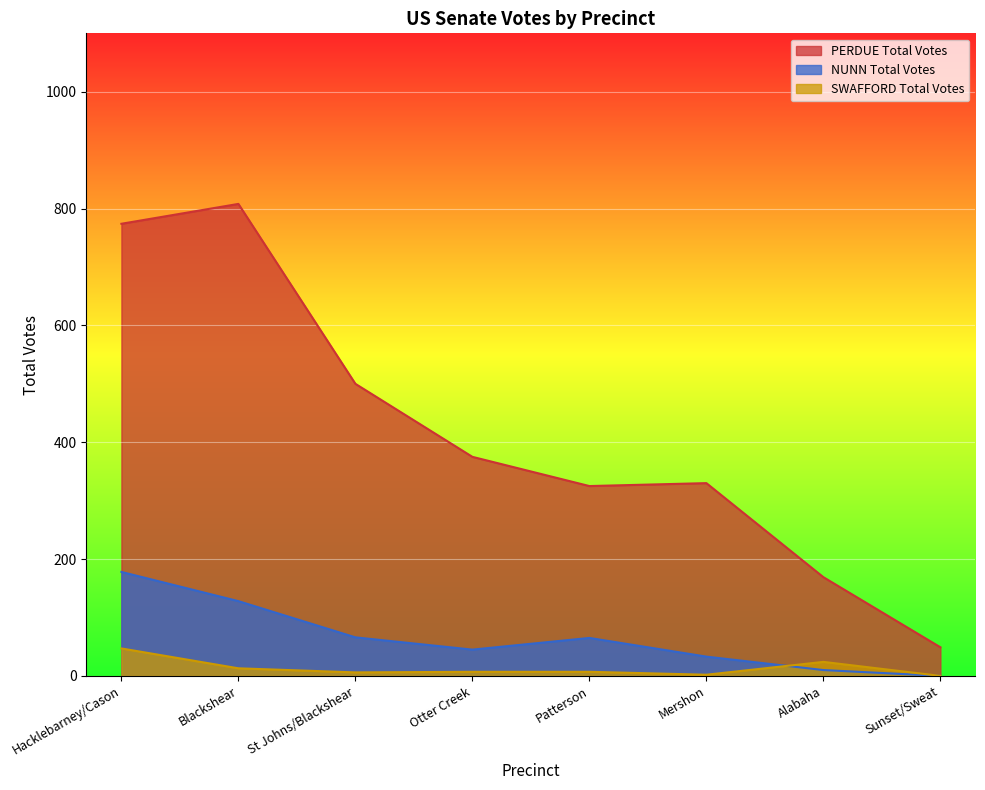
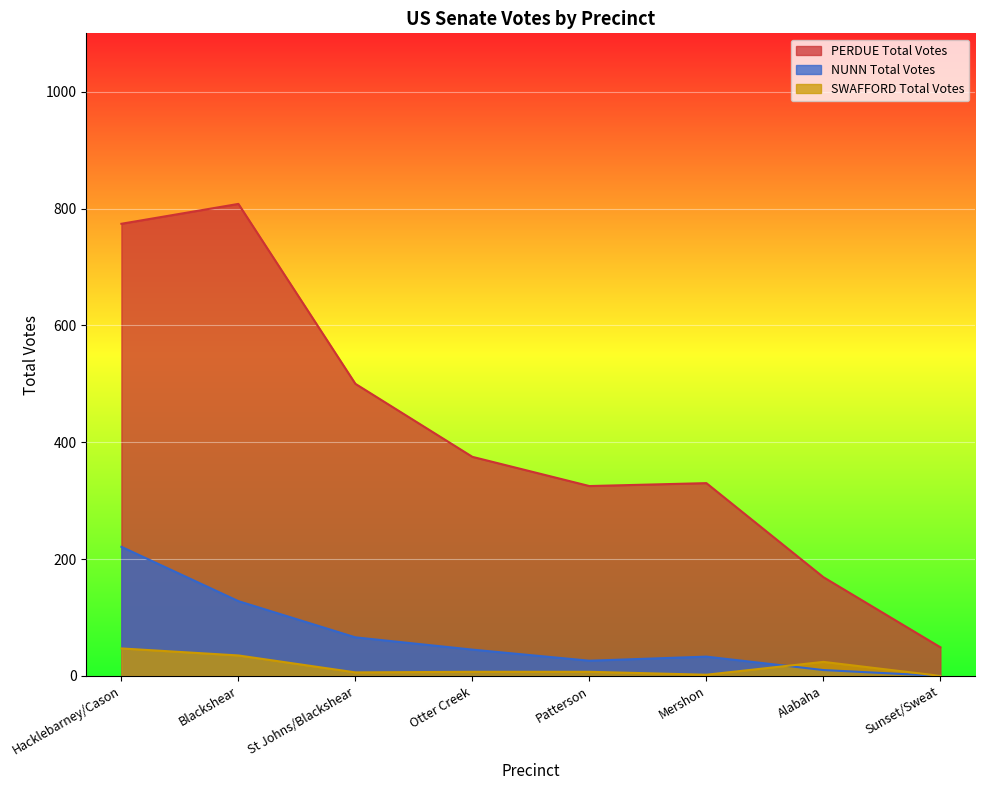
NUNN Total Votes, Hacklebarney/Cason: 180 -> 220
SWAFFORD Total Votes, Blackshear: 10 -> 40
NUNN Total Votes, Patterson: 70 -> 30
